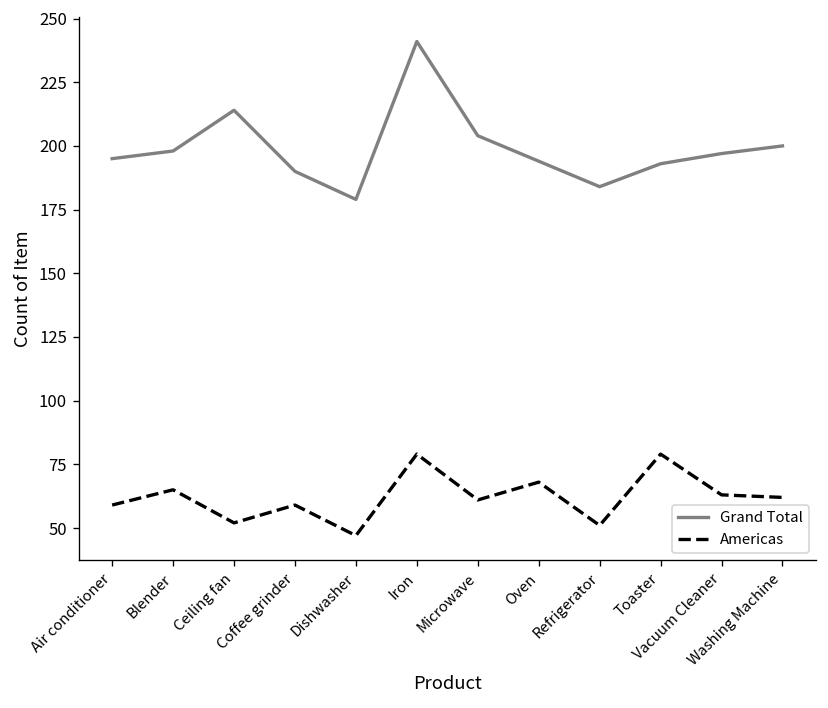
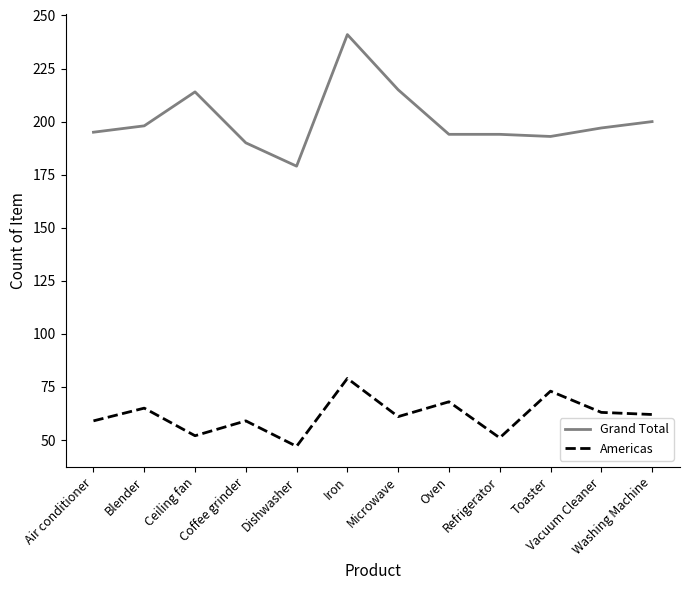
Grand Total, Microwave: 204 -> 215
Grand Total, Refrigerator: 184 -> 194
Americas, Toaster: 79 -> 73
